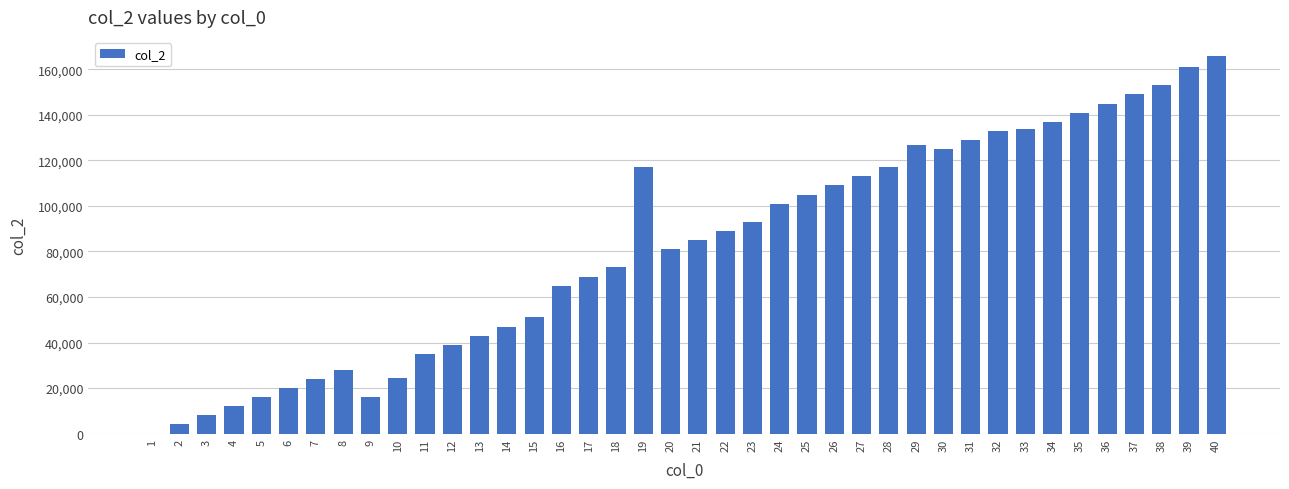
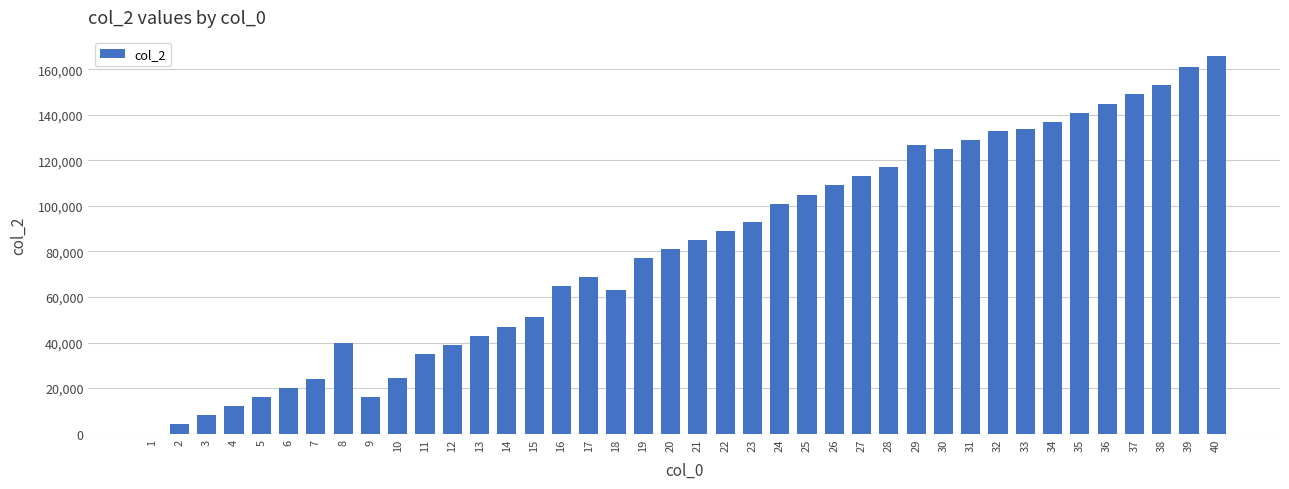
8: 28,000 -> 40,000
18: 73,000 -> 63,000
19: 117,000 -> 77,000
